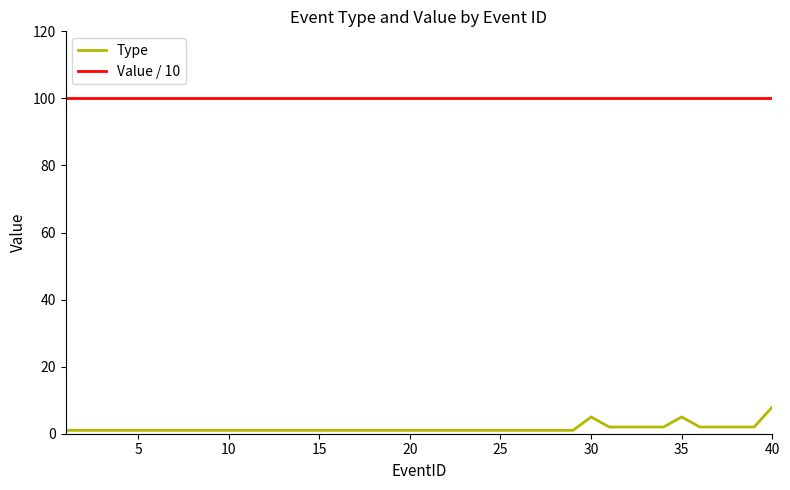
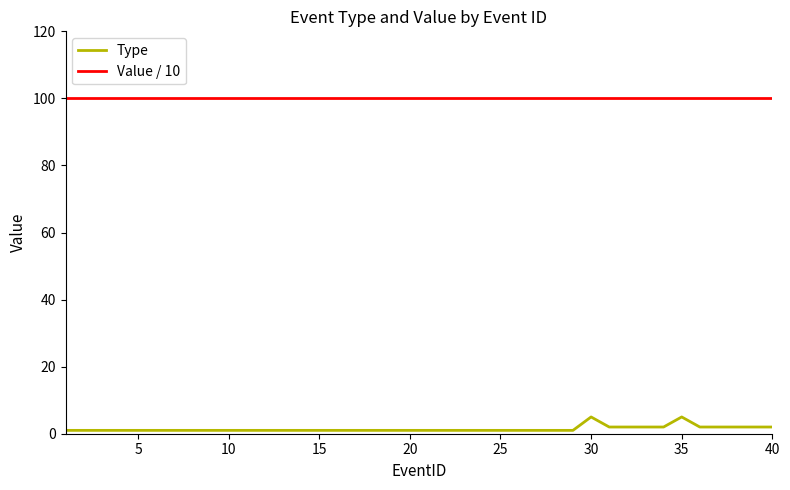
Type, 40: 8 -> 2
